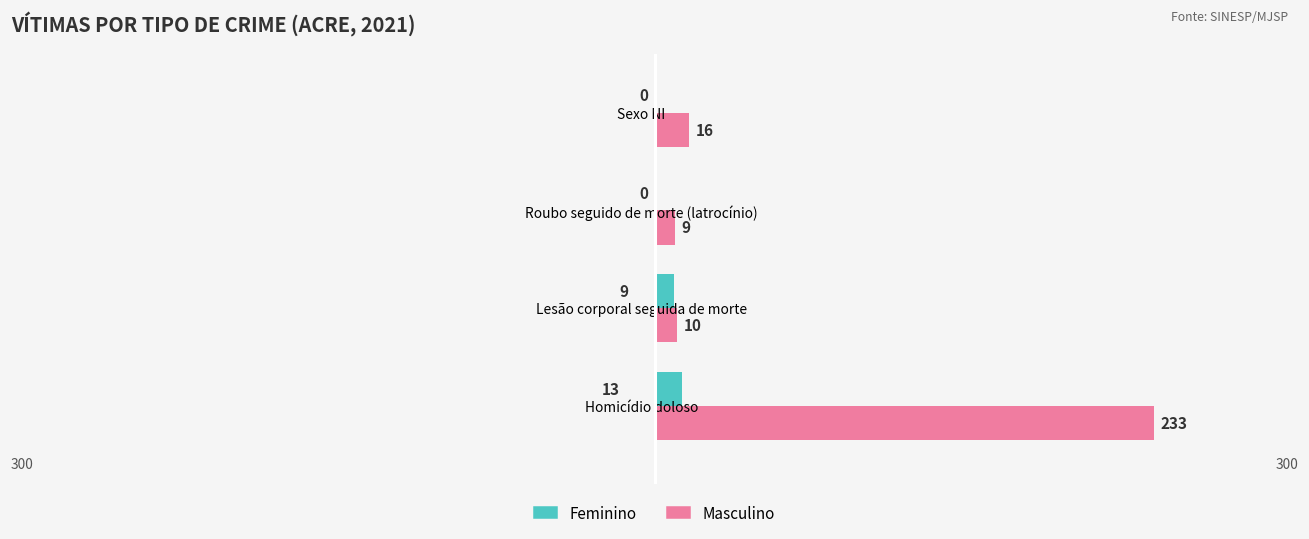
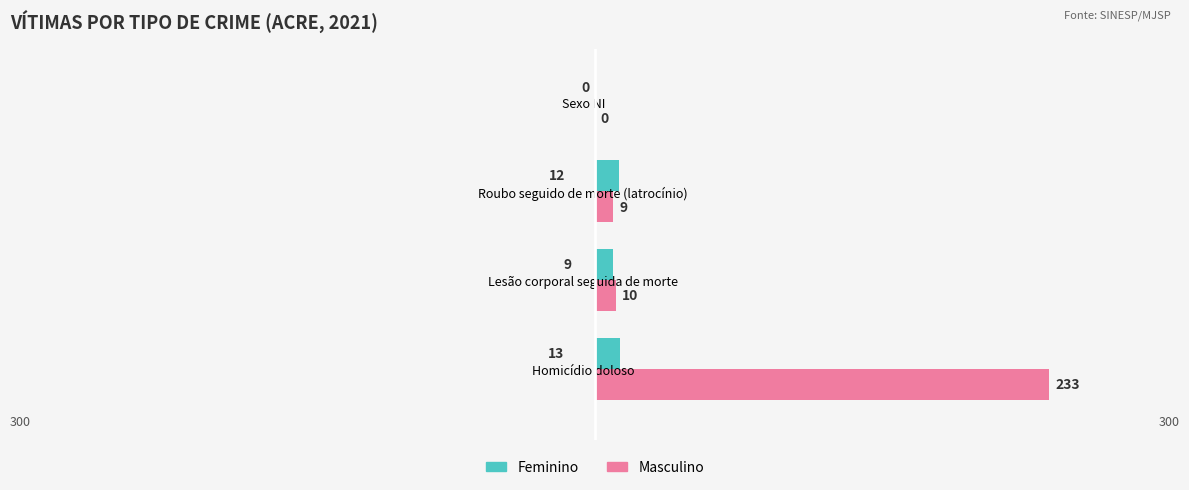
Masculino, Sexo NI: 16 -> 0
Feminino, Roubo seguido de morte (latrocínio): 0 -> 12
